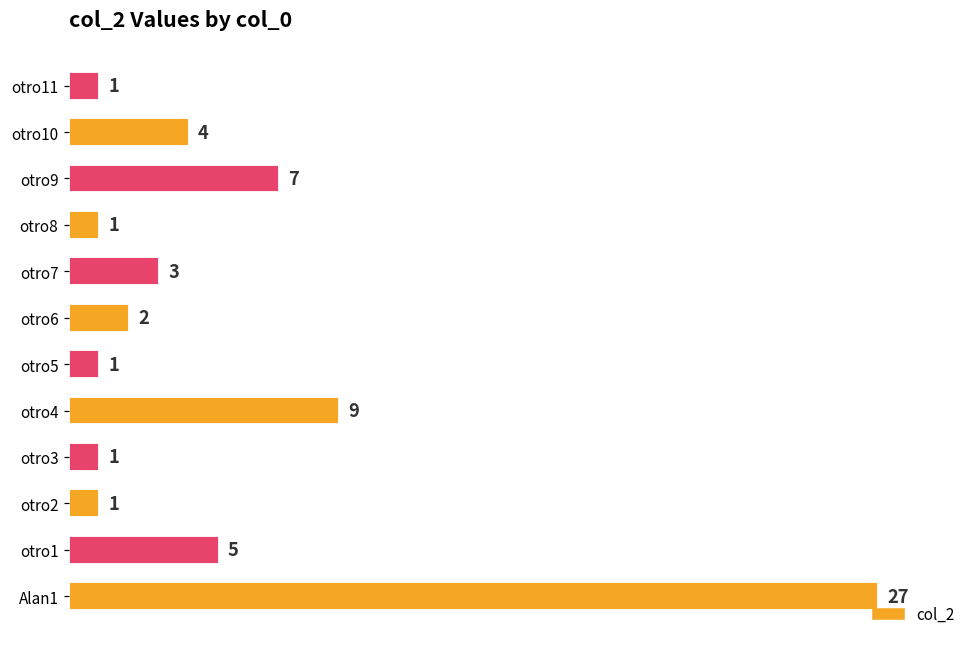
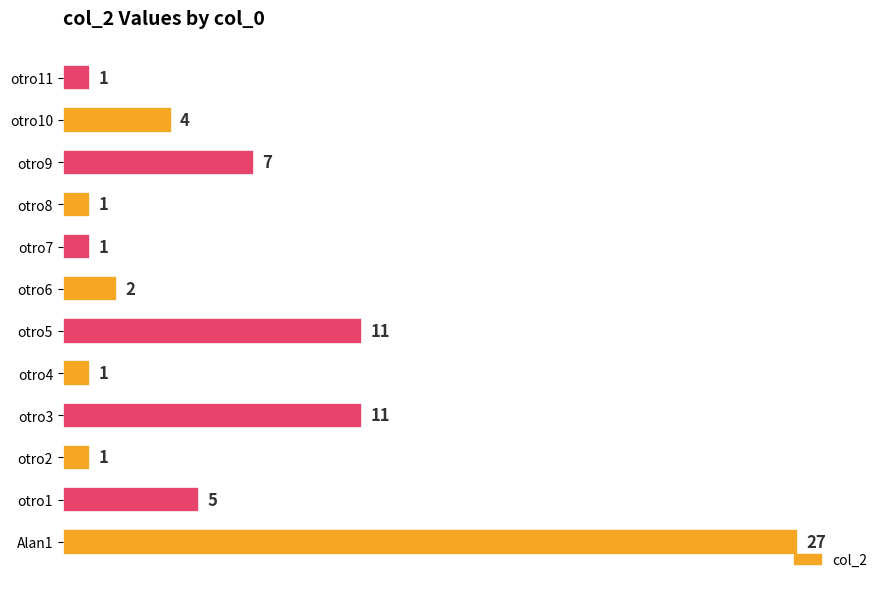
otro7: 3 -> 1
otro5: 1 -> 11
otro4: 9 -> 1
otro3: 1 -> 11
